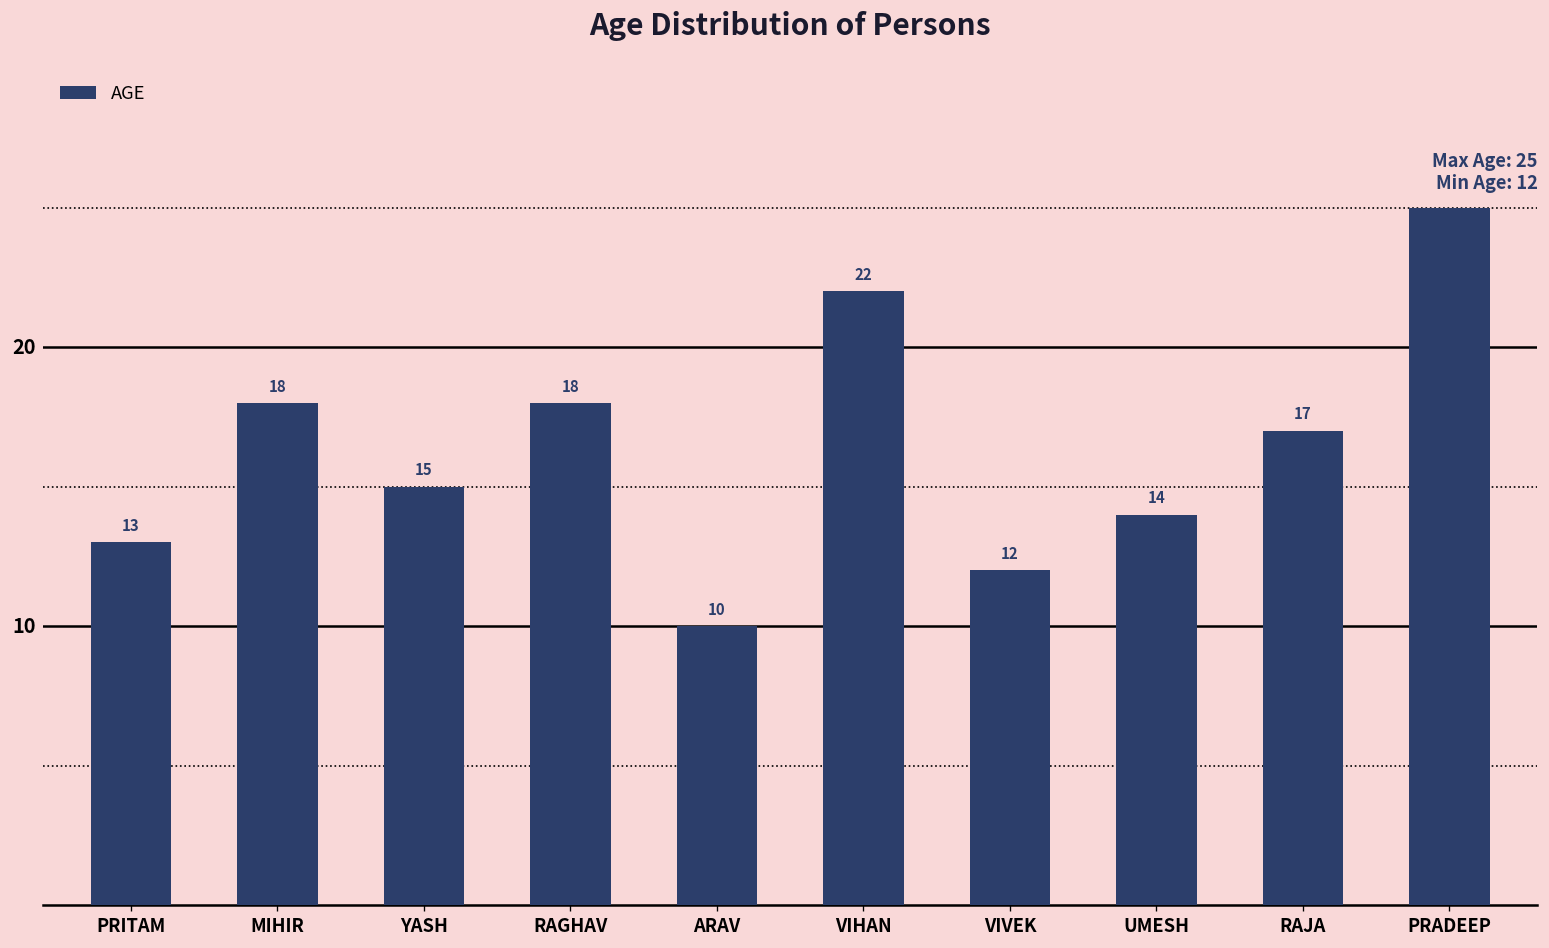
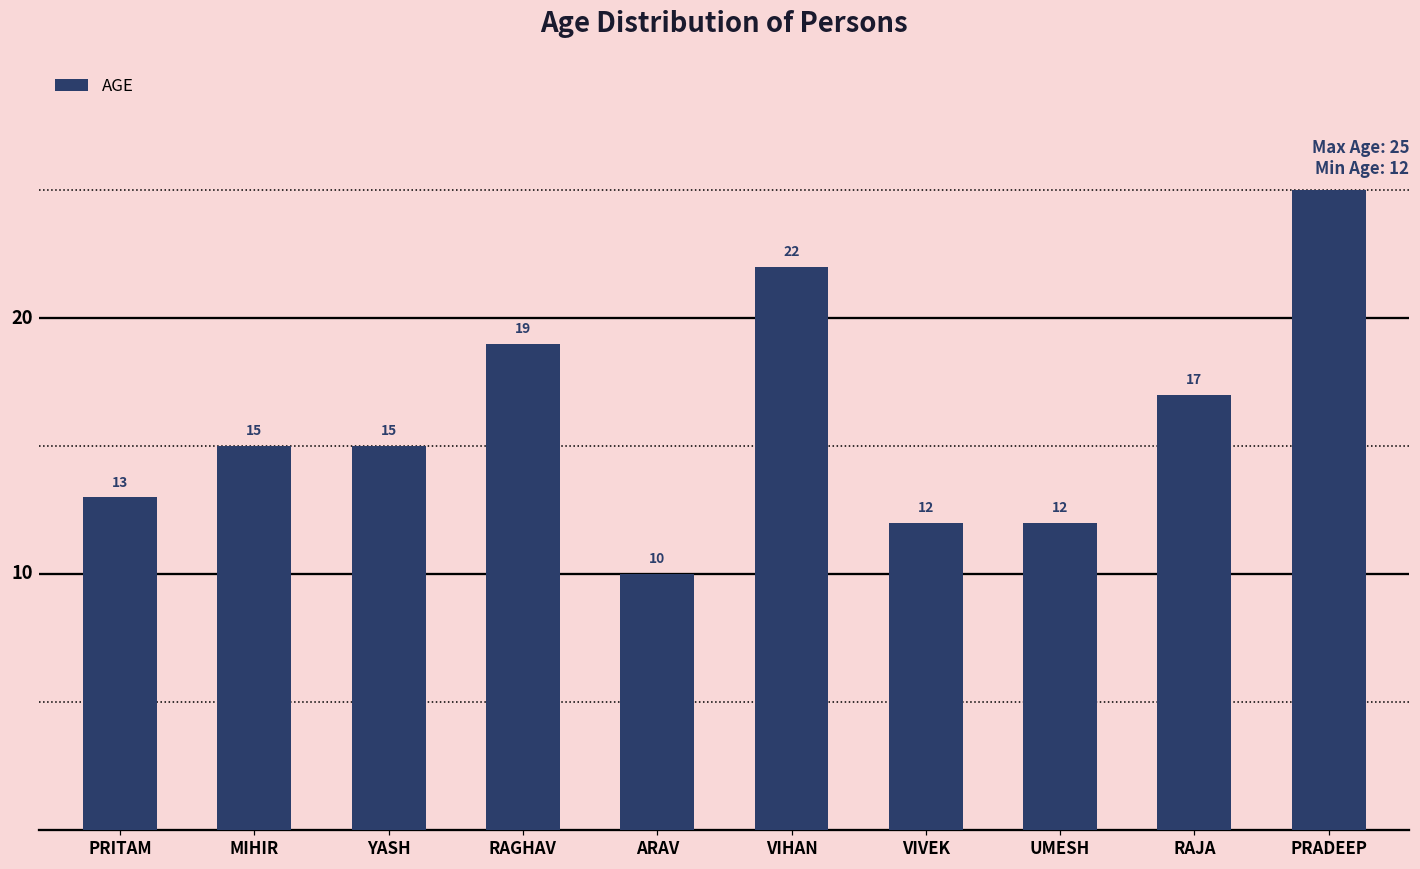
MIHIR: 18 -> 15
RAGHAV: 18 -> 19
UMESH: 14 -> 12
